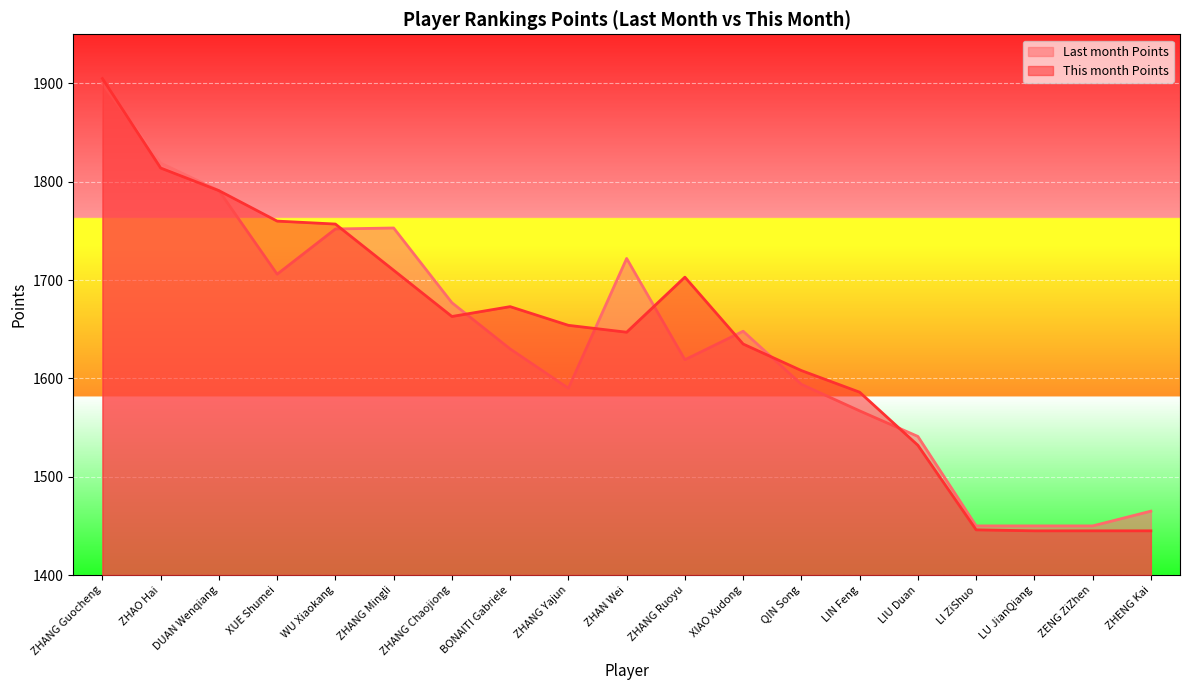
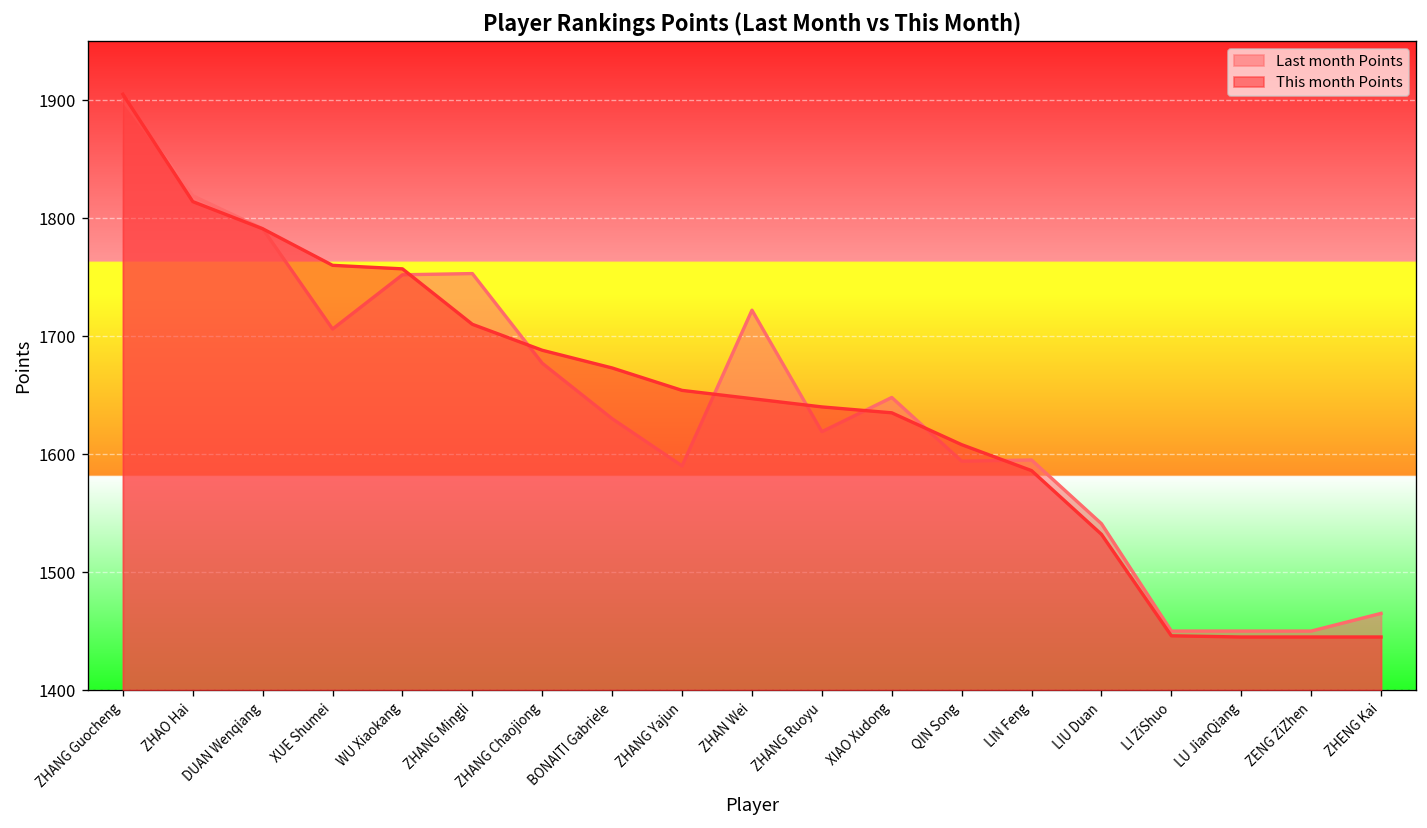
This month Points, ZHANG Chaojiong: 1660 -> 1690
This month Points, ZHANG Ruoyu: 1700 -> 1640
Last month Points, LIN Feng: 1570 -> 1600
